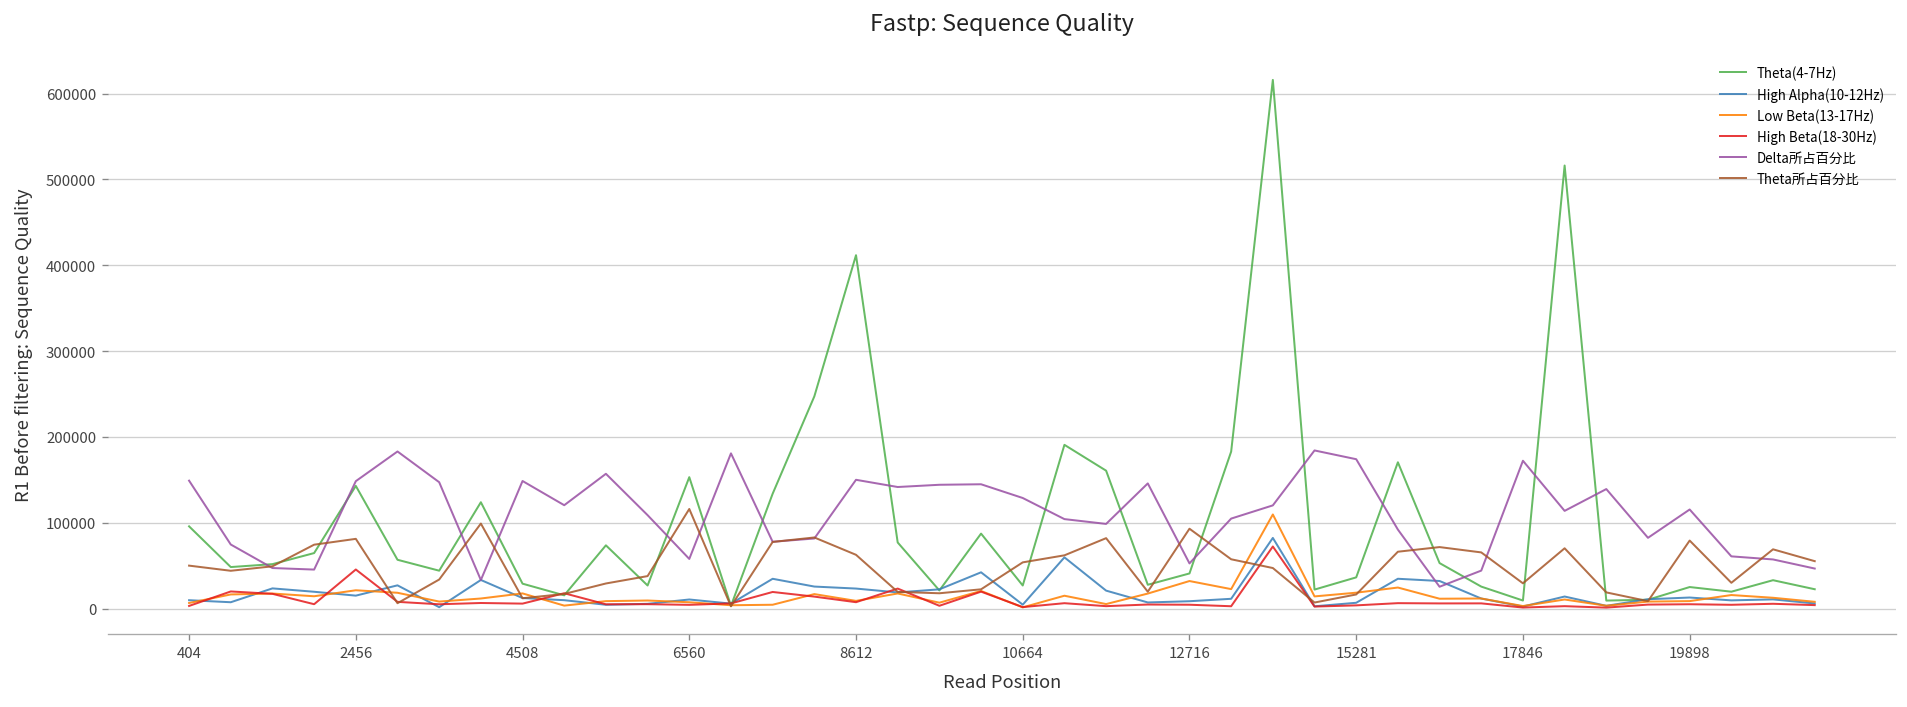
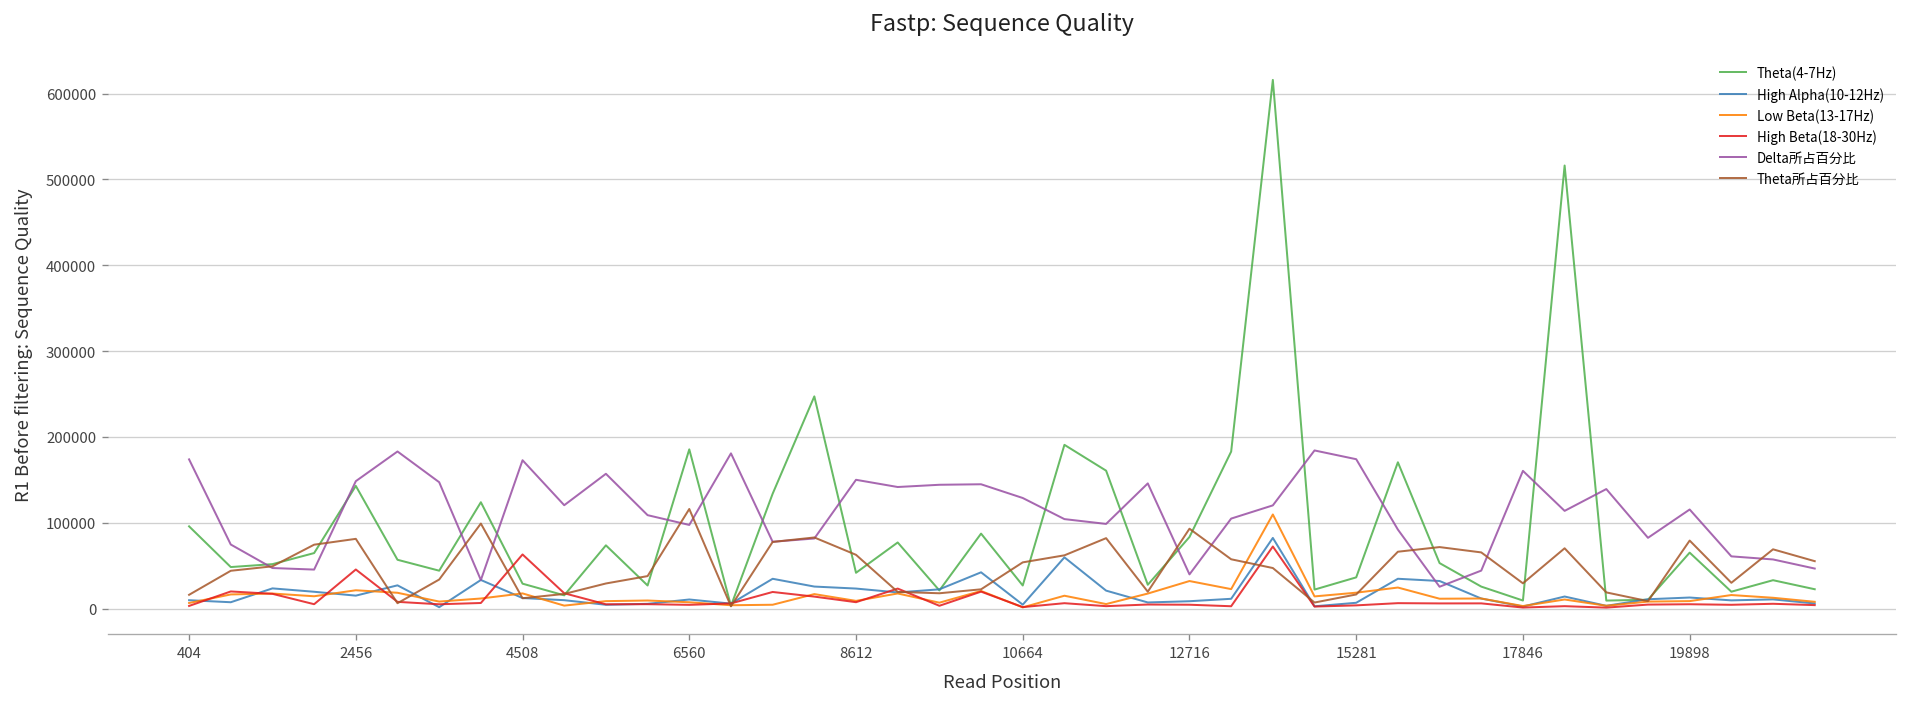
Delta所占百分比, 404: 150000 -> 170000
Theta所占百分比, 404: 50000 -> 20000
High Beta(18-30Hz), 4508: 10000 -> 60000
Delta所占百分比, 4508: 150000 -> 170000
Theta(4-7Hz), 6560: 150000 -> 190000
Delta所占百分比, 6560: 60000 -> 100000
Theta(4-7Hz), 8612: 410000 -> 40000
Theta(4-7Hz), 12716: 40000 -> 80000
Delta所占百分比, 12716: 50000 -> 40000
Delta所占百分比, 17846: 170000 -> 160000
Theta(4-7Hz), 19898: 30000 -> 70000
